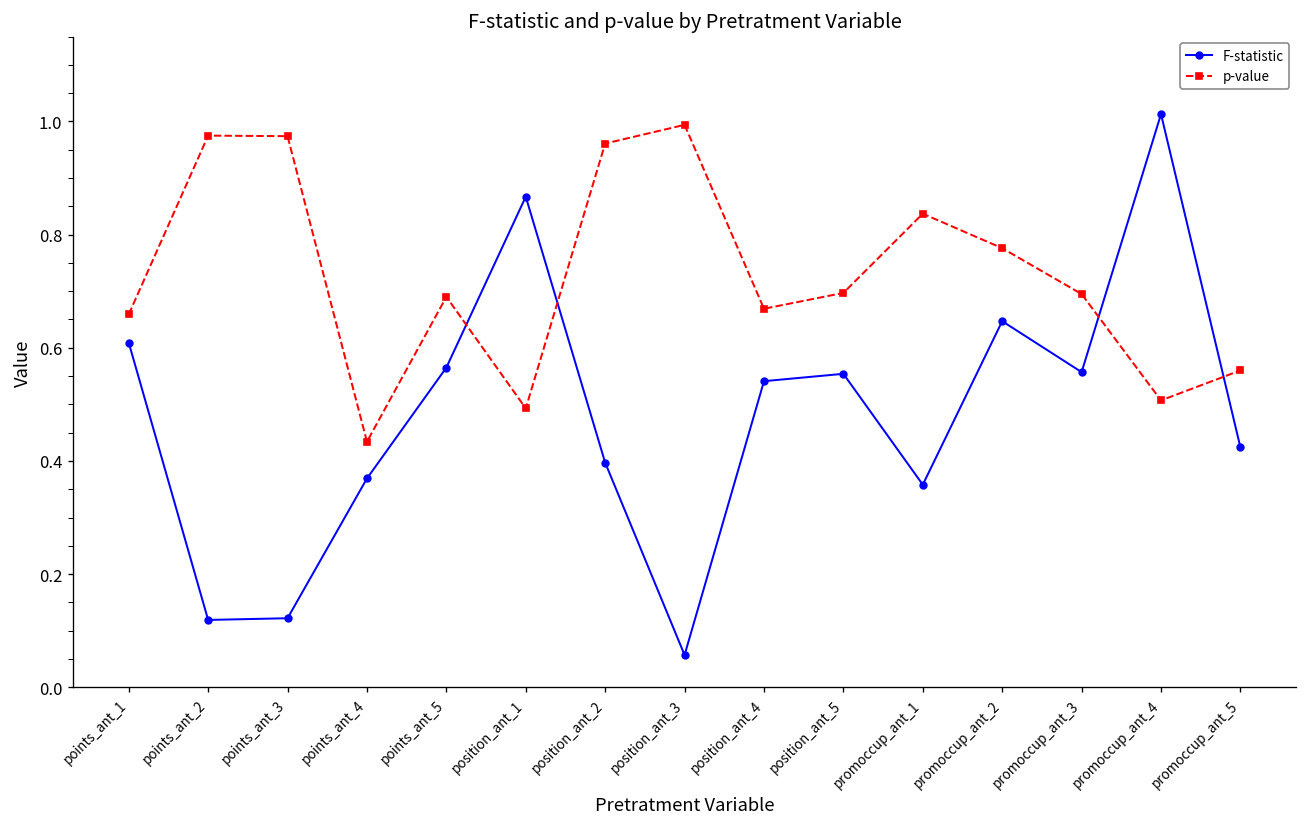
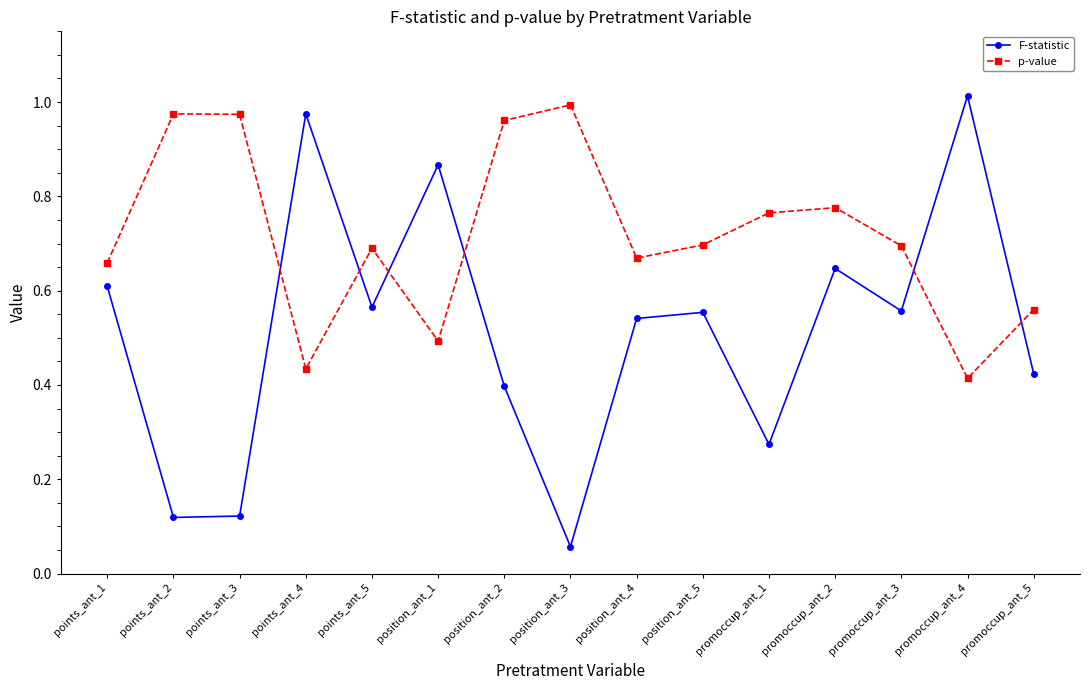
F-statistic, points_ant_4: 0.37 -> 0.98
F-statistic, promoccup_ant_1: 0.36 -> 0.27
p-value, promoccup_ant_1: 0.84 -> 0.77
p-value, promoccup_ant_4: 0.51 -> 0.41
